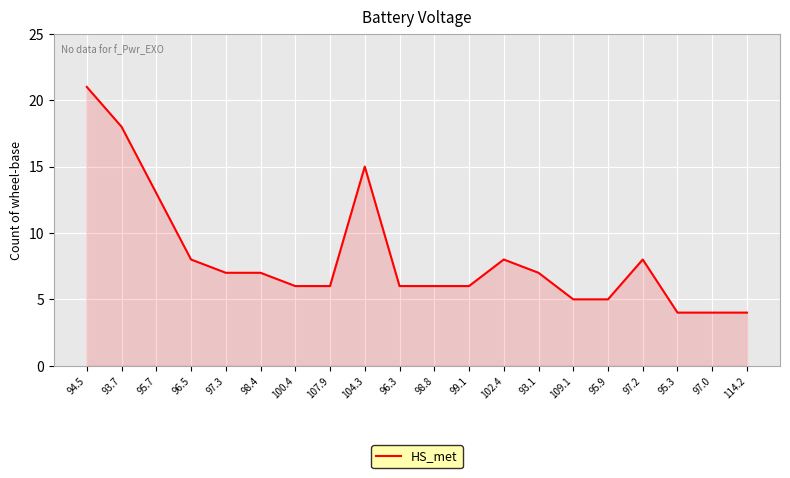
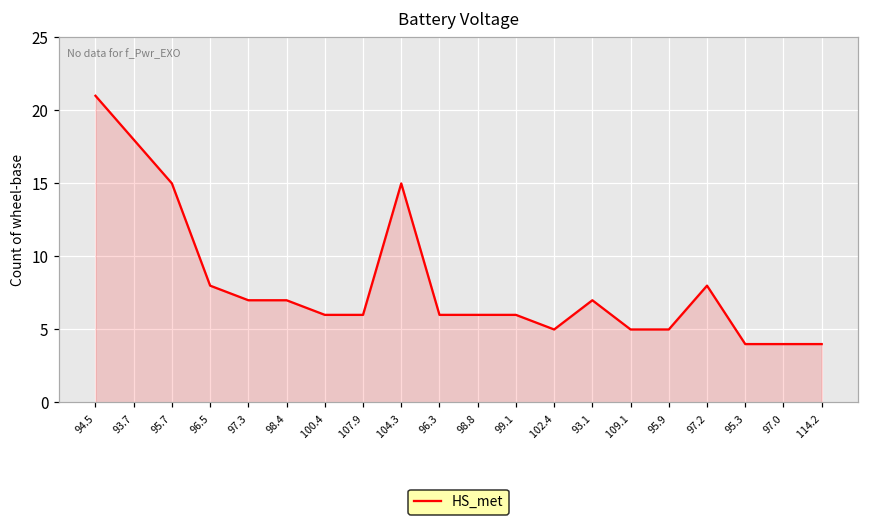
95.7: 13 -> 15
102.4: 8 -> 5
